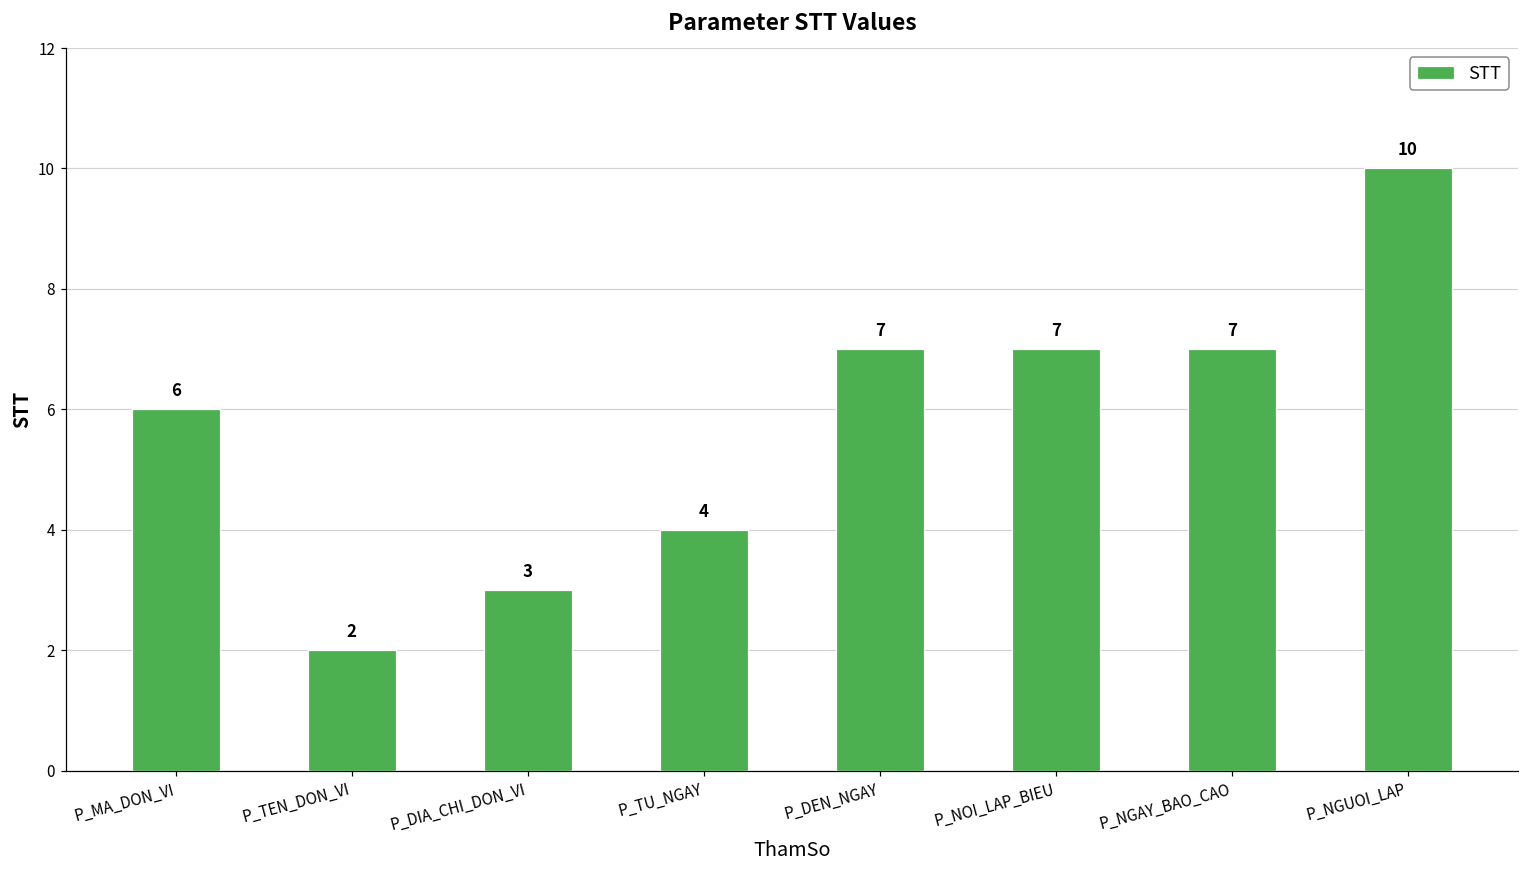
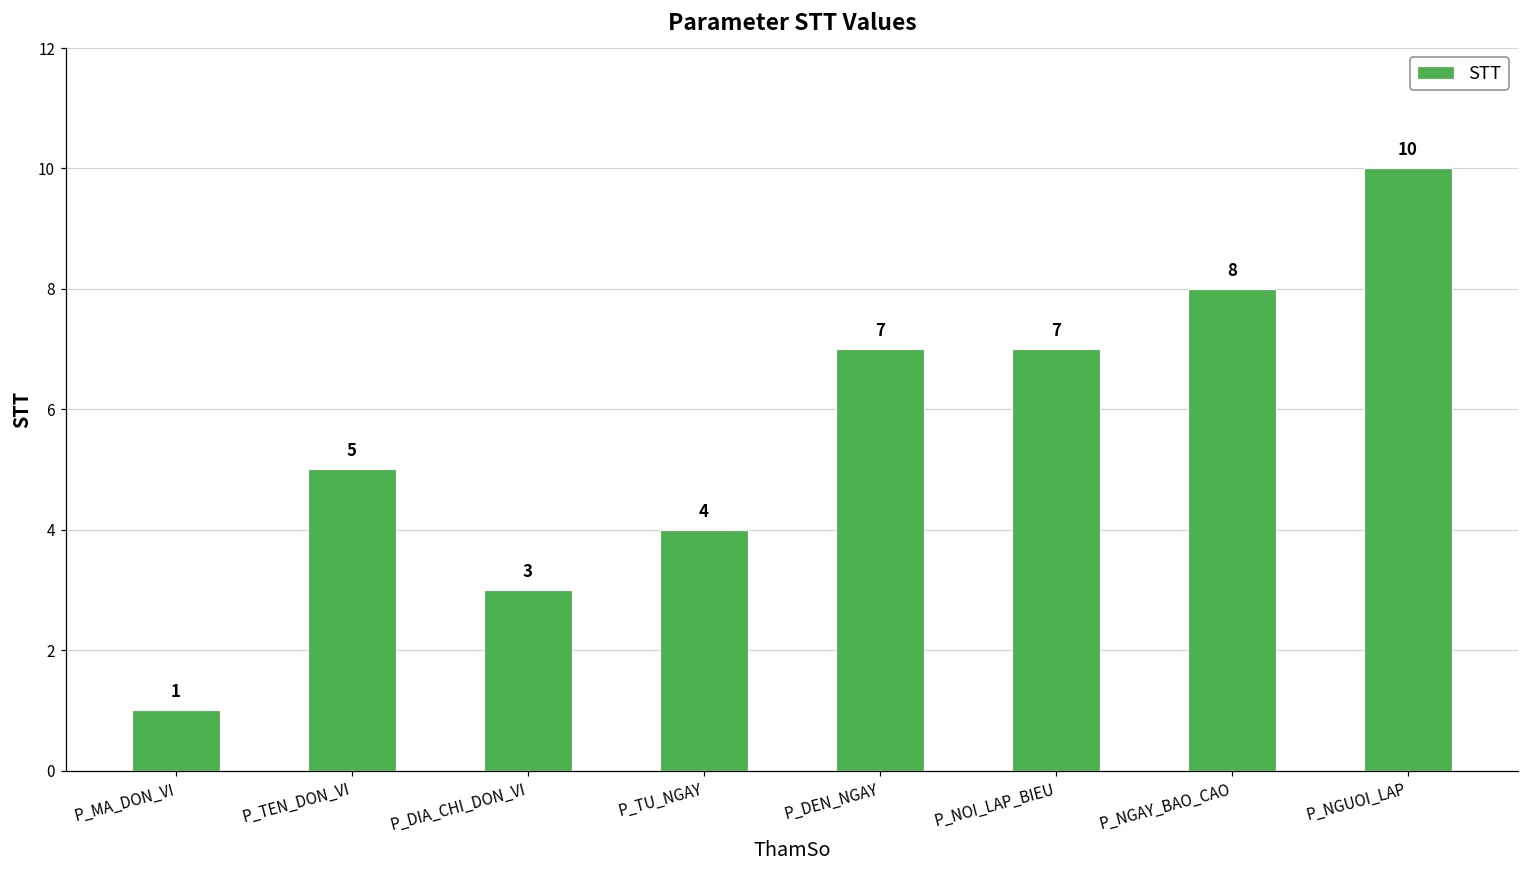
P_MA_DON_VI: 6 -> 1
P_TEN_DON_VI: 2 -> 5
P_NGAY_BAO_CAO: 7 -> 8
